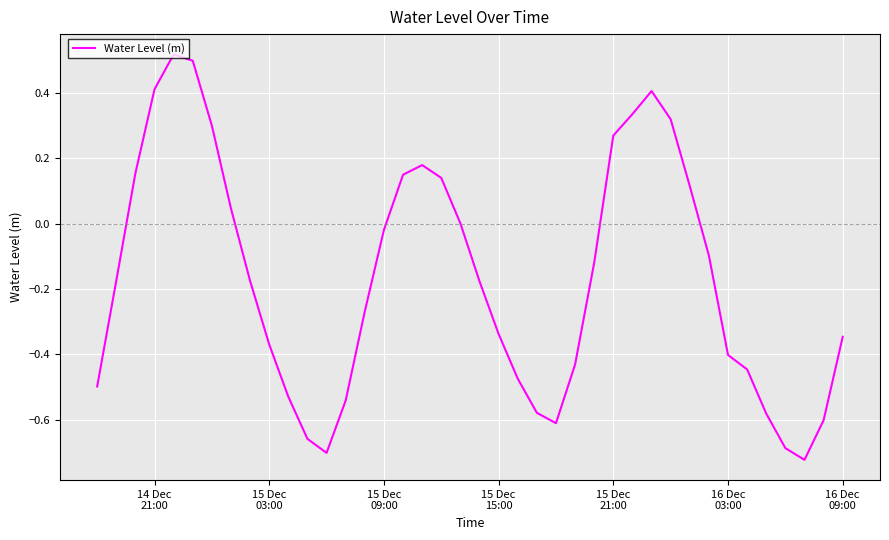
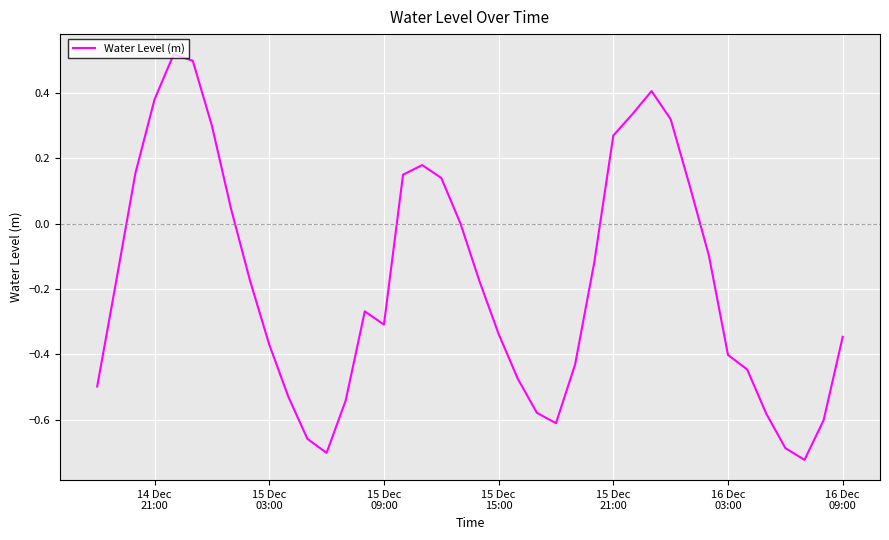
14 Dec 21:00: 0.41 -> 0.38
15 Dec 09:00: -0.02 -> -0.31
